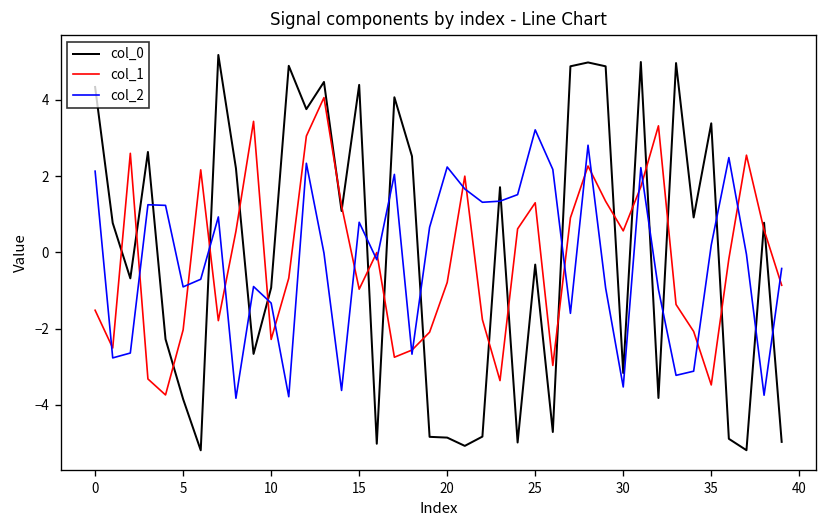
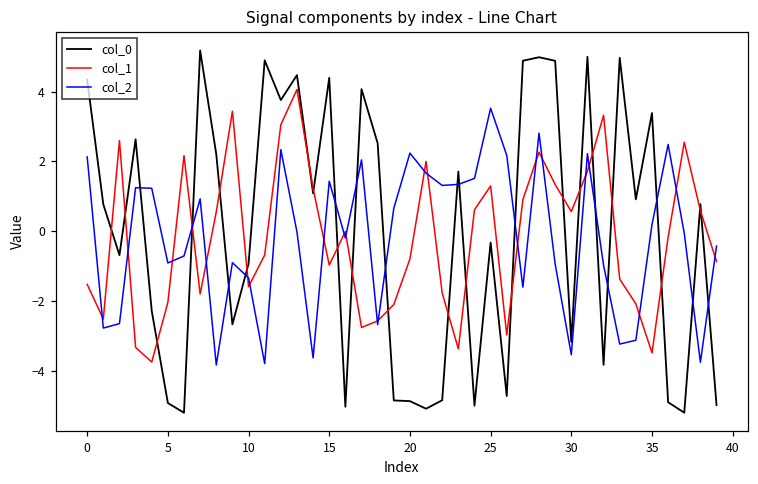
col_0, 5: -3.9 -> -4.9
col_1, 10: -2.3 -> -1.6
col_2, 15: 0.8 -> 1.4
col_2, 25: 3.2 -> 3.5
